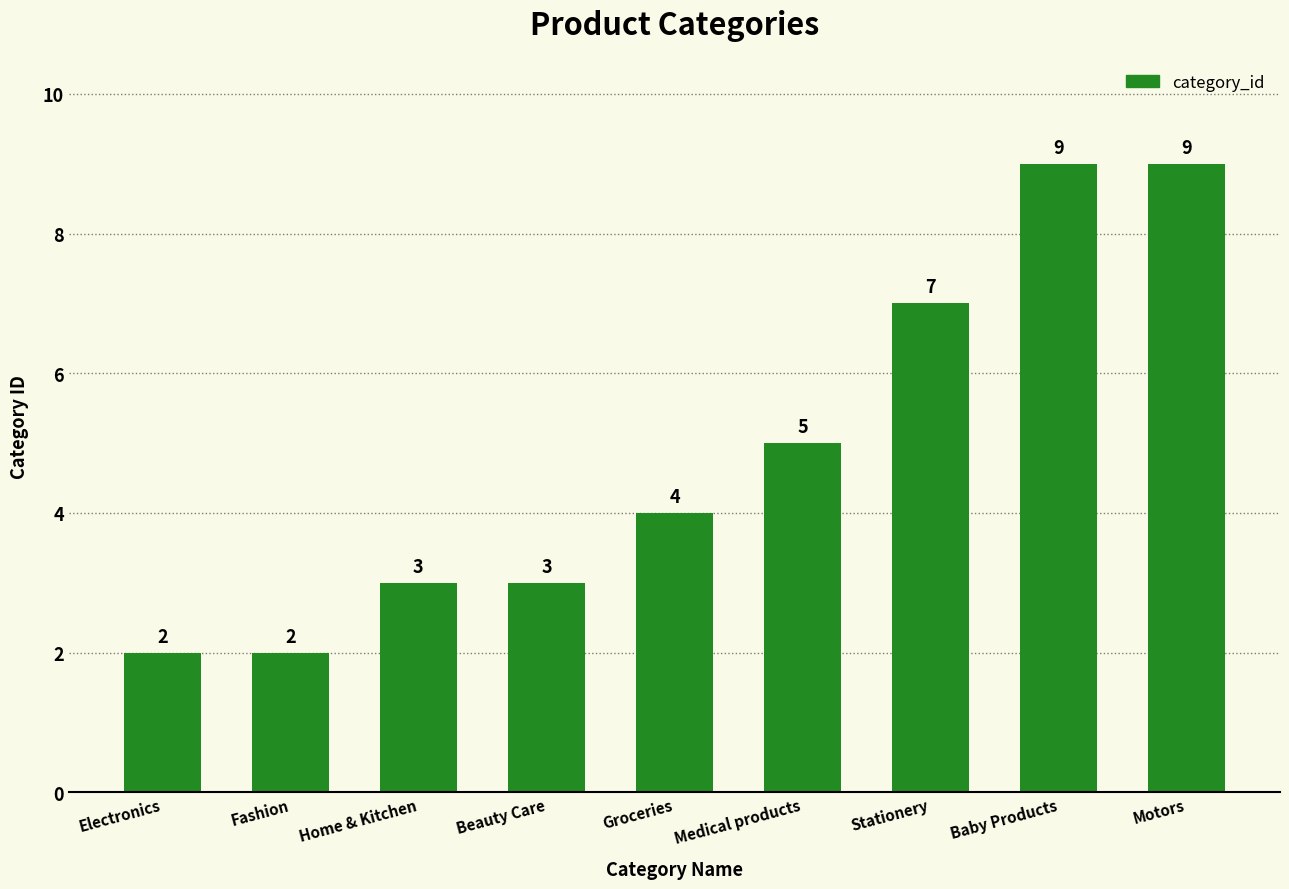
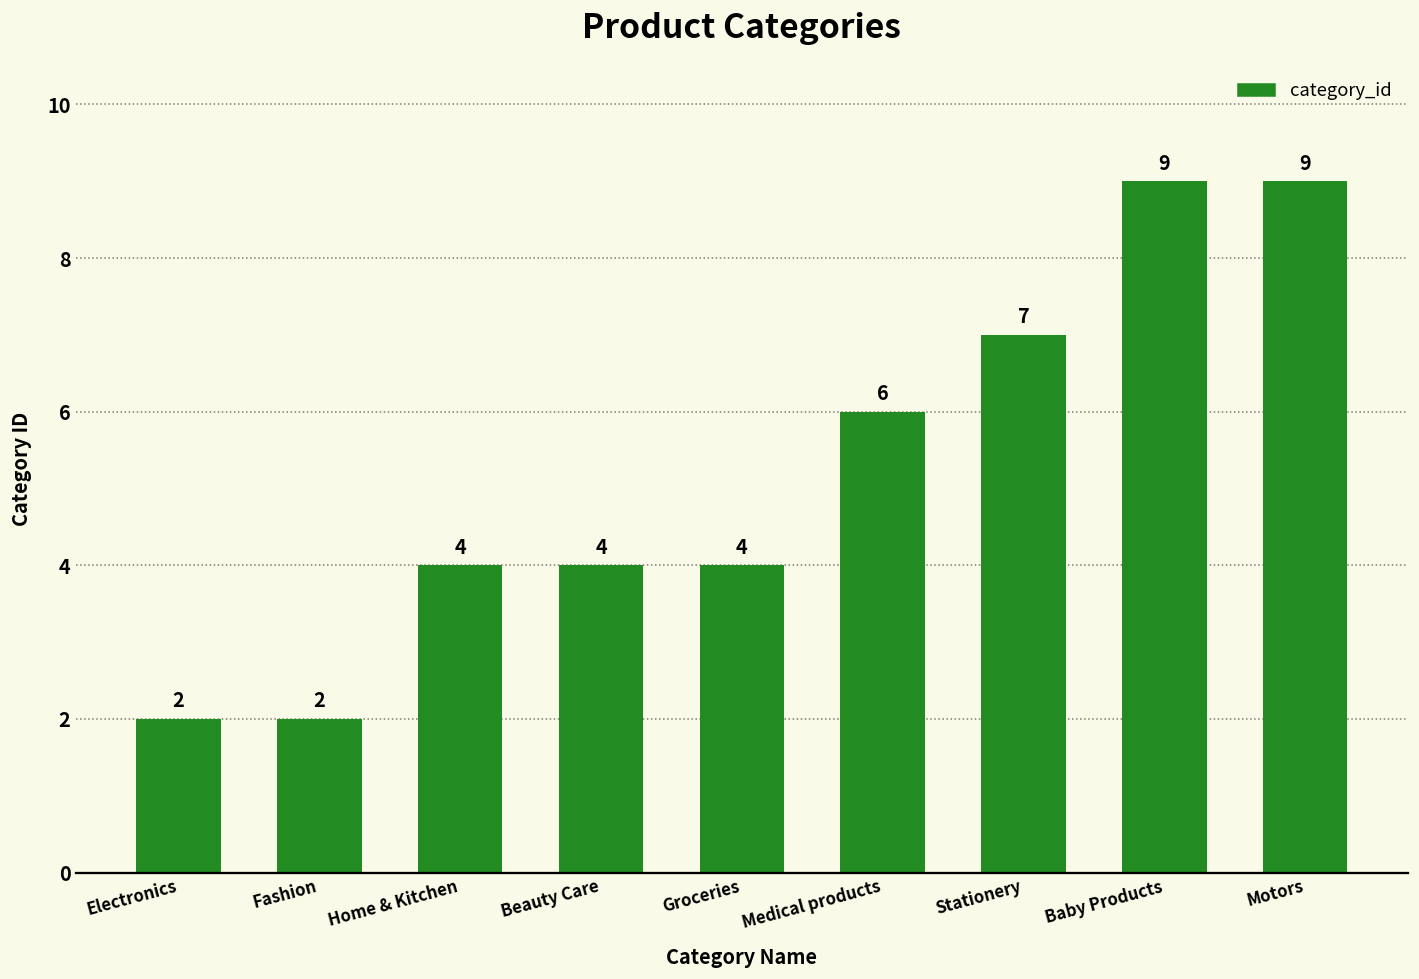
Home & Kitchen: 3 -> 4
Beauty Care: 3 -> 4
Medical products: 5 -> 6
